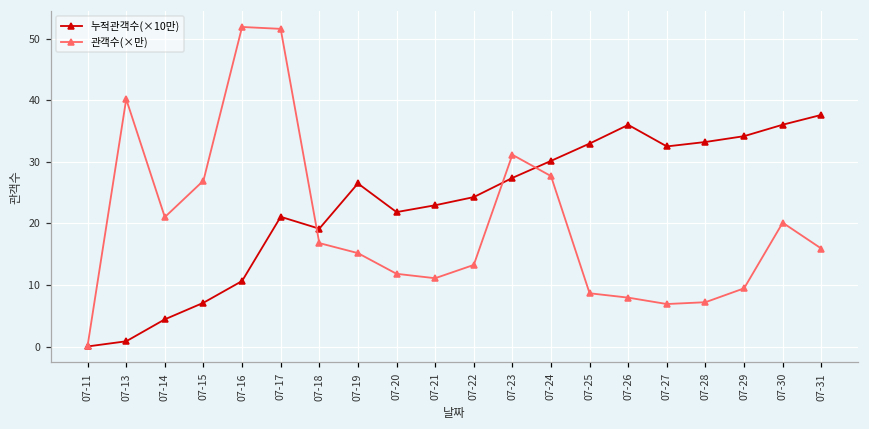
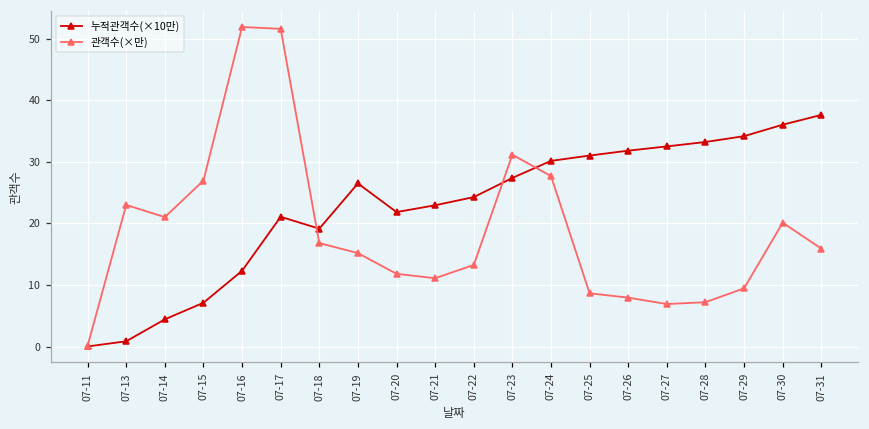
관객수(×만), 07-13: 40 -> 23
누적관객수(×10만), 07-16: 11 -> 12
누적관객수(×10만), 07-25: 33 -> 31
누적관객수(×10만), 07-26: 36 -> 32
